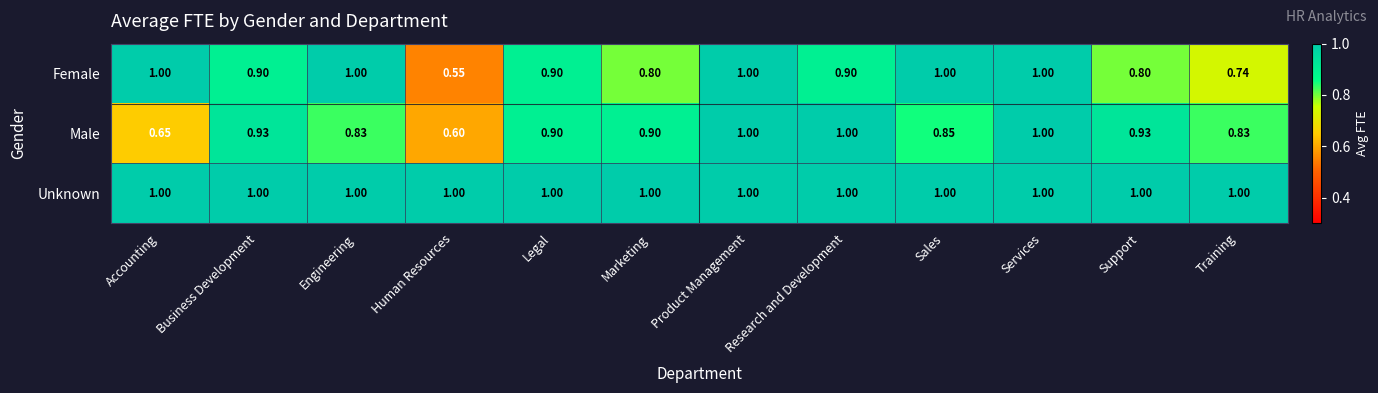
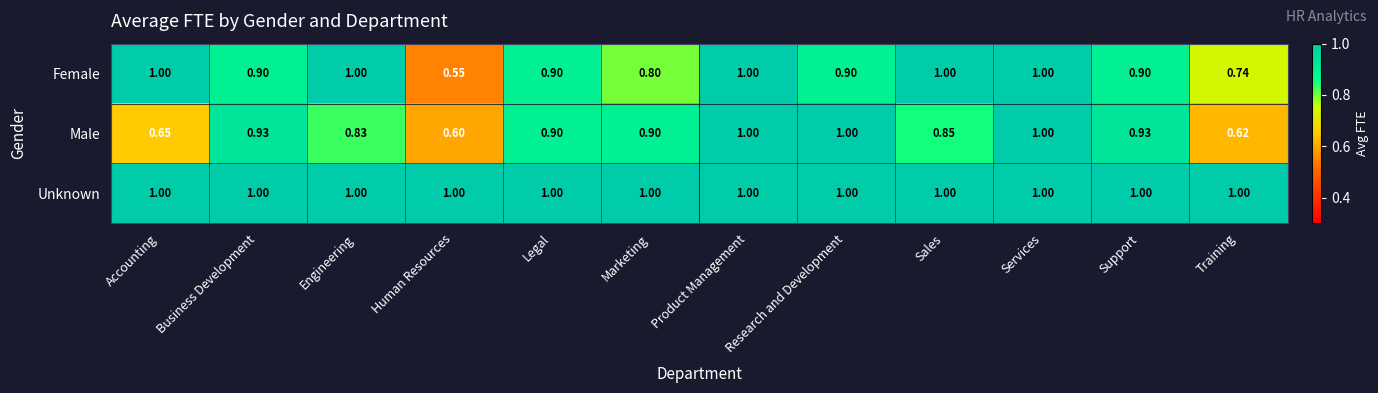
Female, Support: 0.80 -> 0.90
Male, Training: 0.83 -> 0.62
